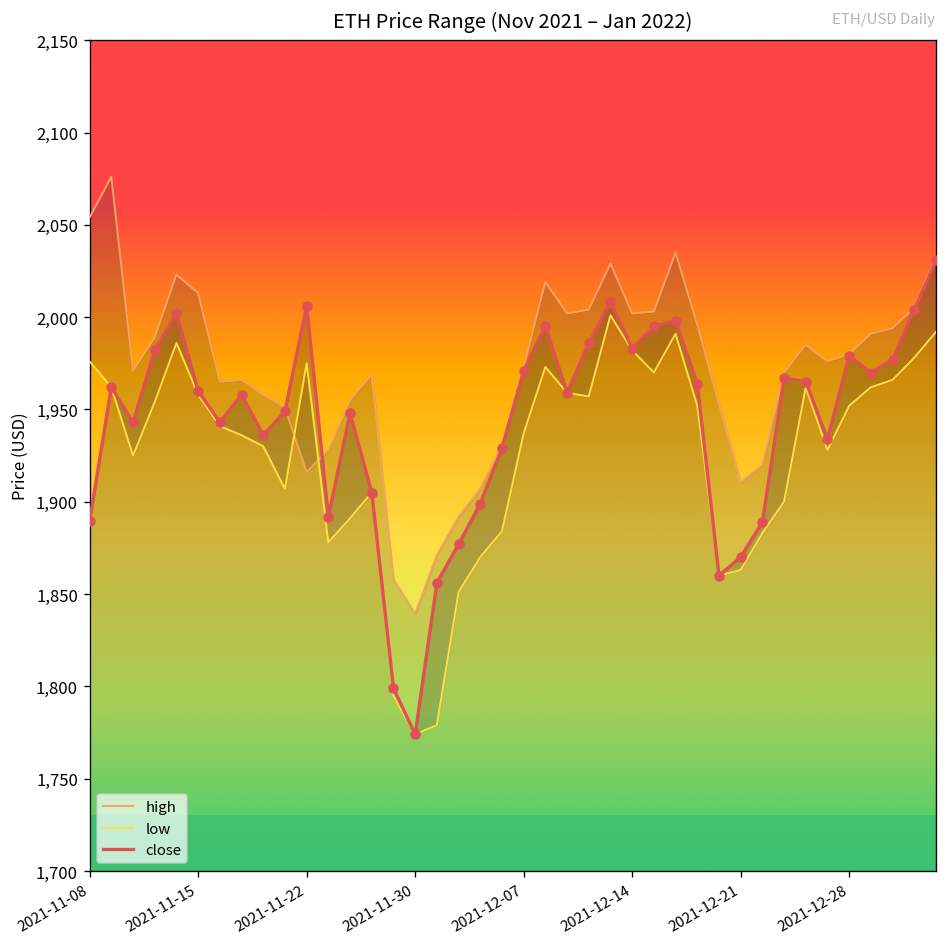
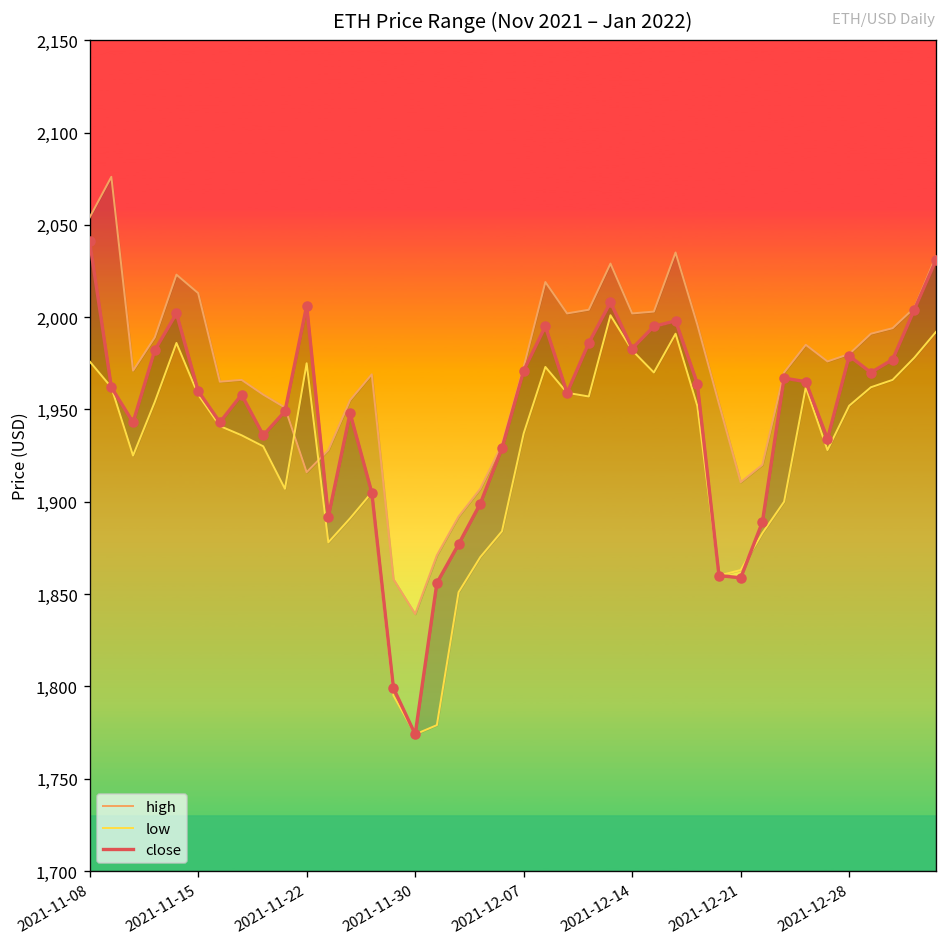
close, 2021-11-08: 1,890 -> 2,041
close, 2021-12-21: 1,870 -> 1,859
